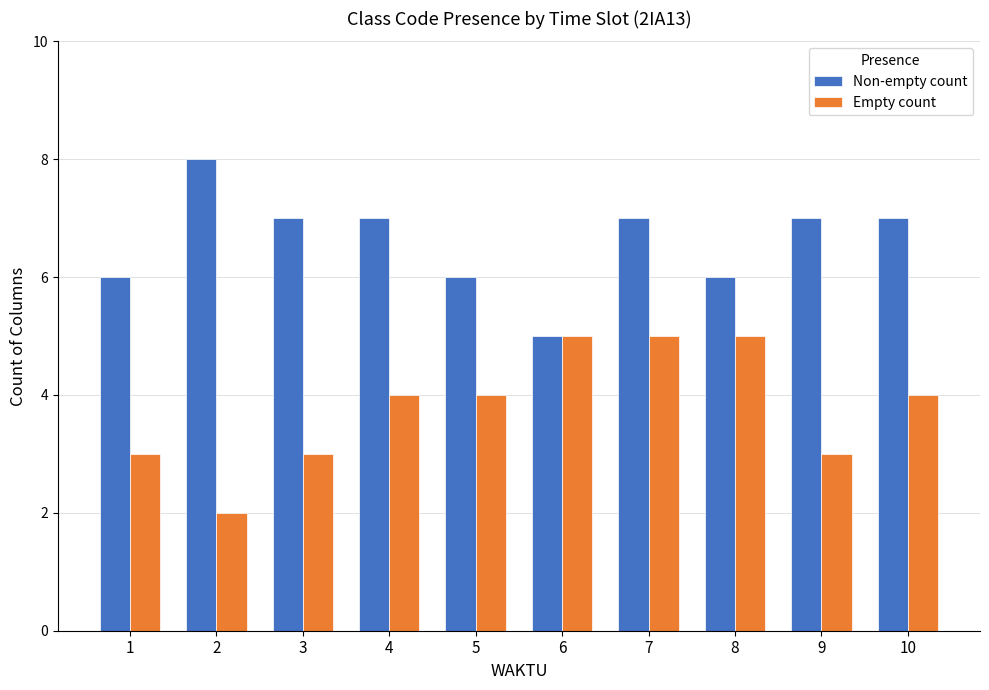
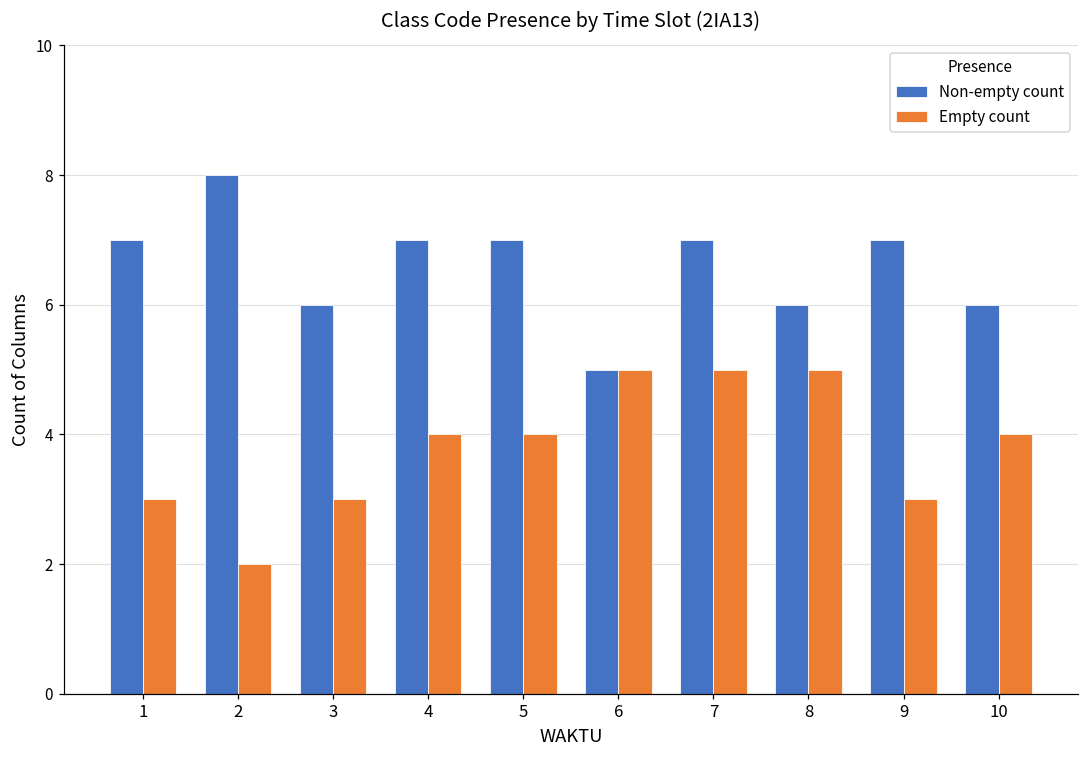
Non-empty count, 1: 6 -> 7
Non-empty count, 3: 7 -> 6
Non-empty count, 5: 6 -> 7
Non-empty count, 10: 7 -> 6
